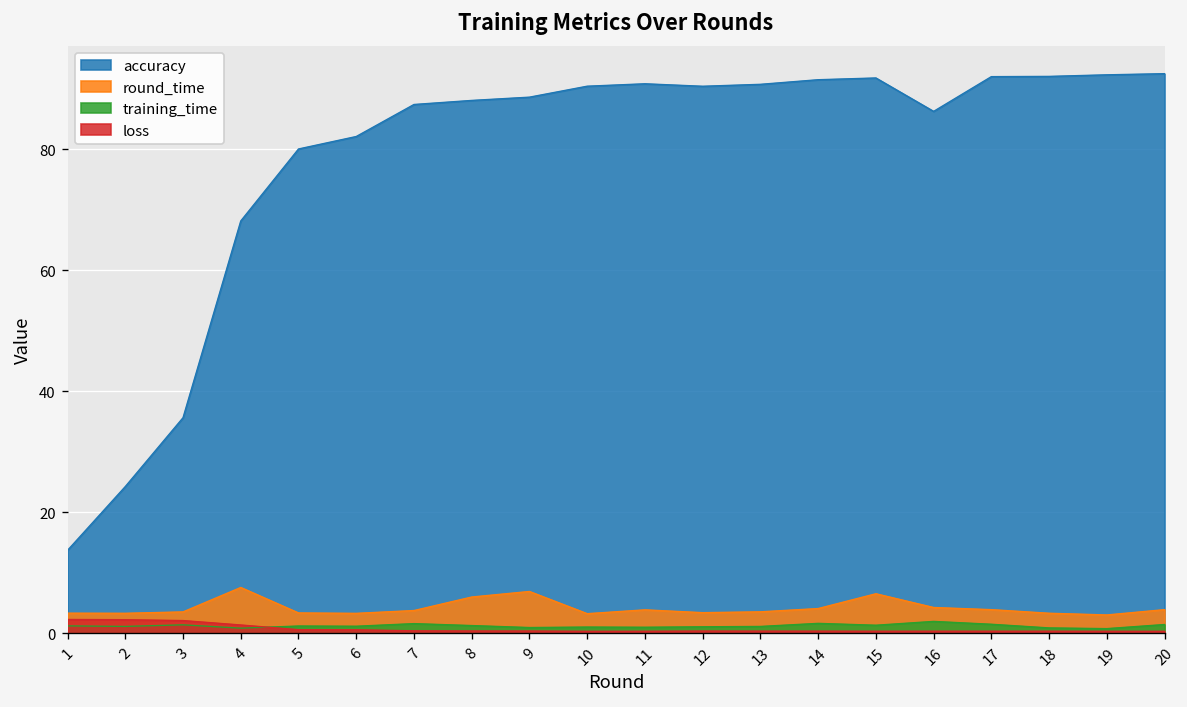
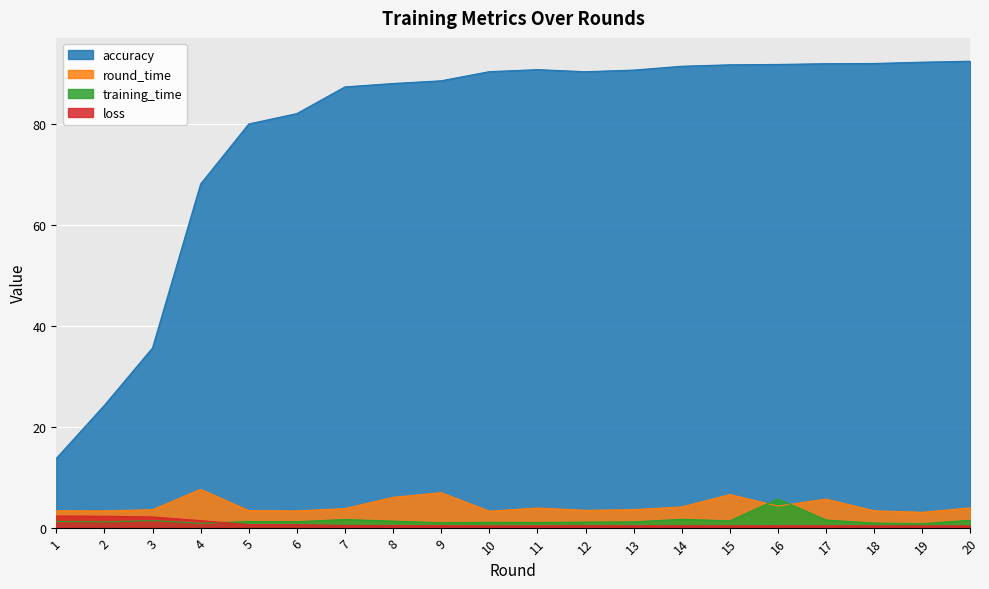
accuracy, 16: 86 -> 92
training_time, 16: 2 -> 6
round_time, 17: 4 -> 6
